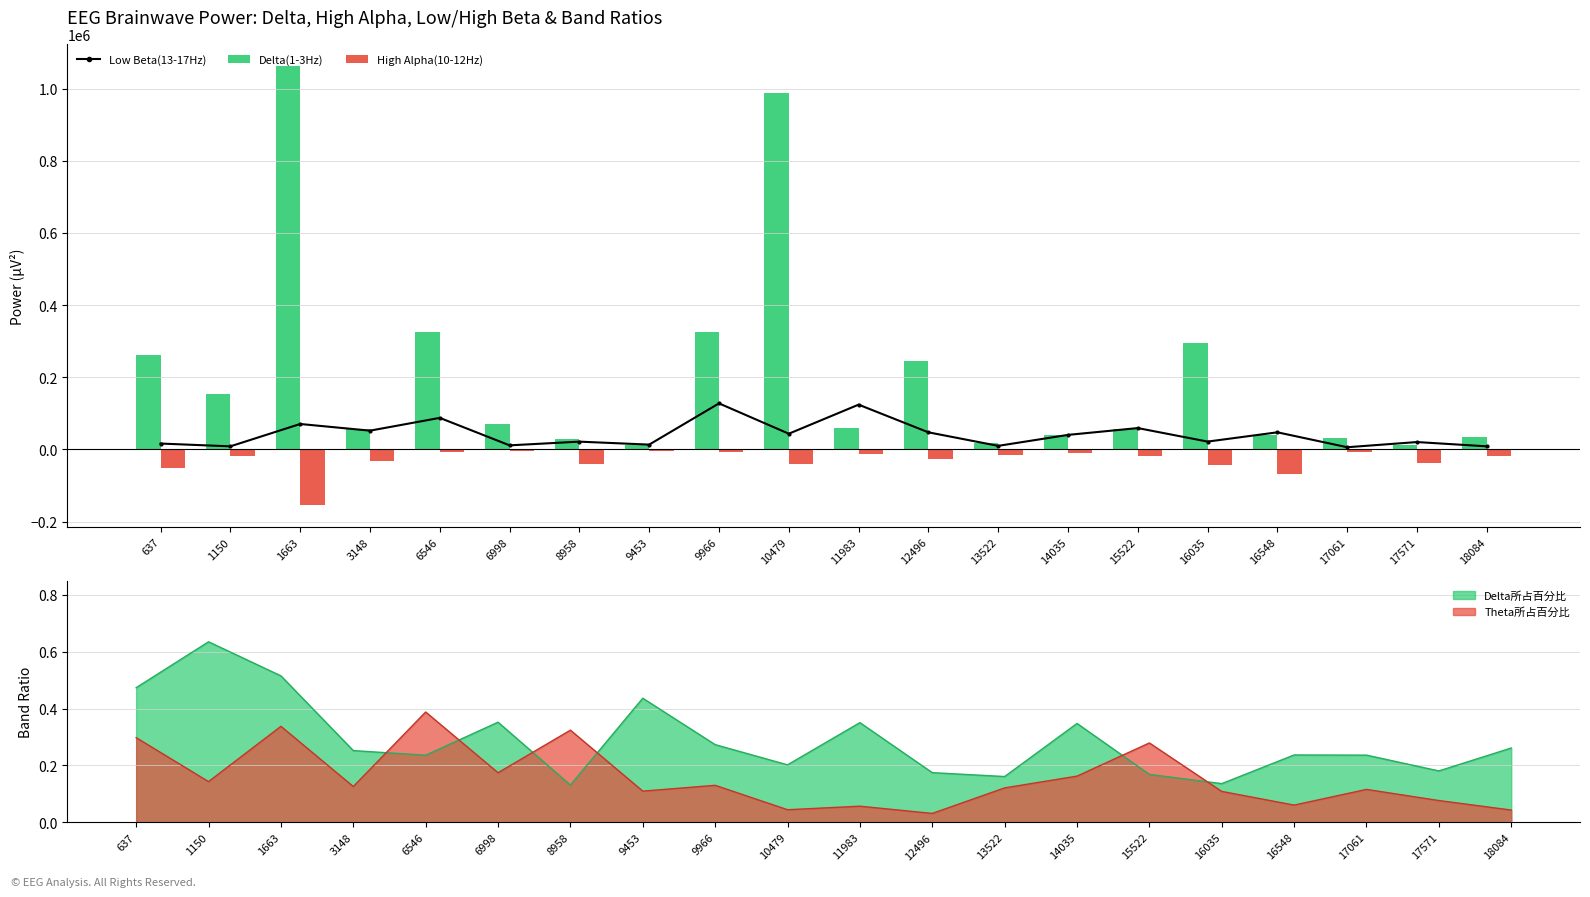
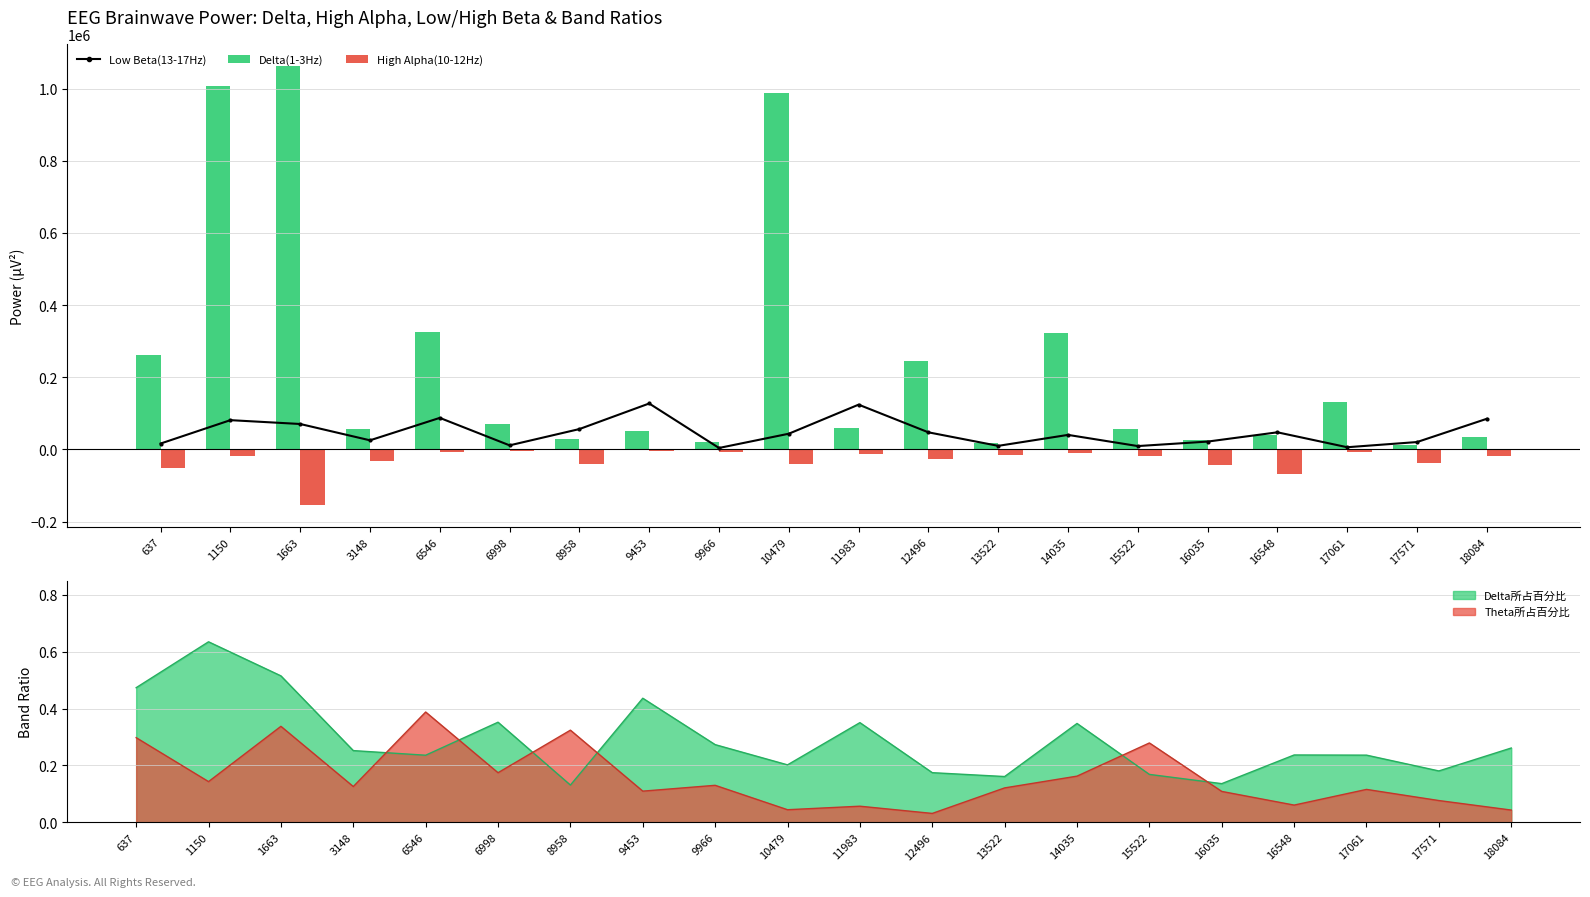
EEG Brainwave Power: Delta, High Alpha, Low/High Beta & Band Ratios, Delta(1-3Hz), 1150: 150000 -> 1010000
EEG Brainwave Power: Delta, High Alpha, Low/High Beta & Band Ratios, Low Beta(13-17Hz), 1150: 10000 -> 80000
EEG Brainwave Power: Delta, High Alpha, Low/High Beta & Band Ratios, Low Beta(13-17Hz), 3148: 50000 -> 30000
EEG Brainwave Power: Delta, High Alpha, Low/High Beta & Band Ratios, Low Beta(13-17Hz), 8958: 20000 -> 60000
EEG Brainwave Power: Delta, High Alpha, Low/High Beta & Band Ratios, Delta(1-3Hz), 9453: 10000 -> 50000
EEG Brainwave Power: Delta, High Alpha, Low/High Beta & Band Ratios, Low Beta(13-17Hz), 9453: 10000 -> 130000
EEG Brainwave Power: Delta, High Alpha, Low/High Beta & Band Ratios, Delta(1-3Hz), 9966: 320000 -> 20000
EEG Brainwave Power: Delta, High Alpha, Low/High Beta & Band Ratios, Low Beta(13-17Hz), 9966: 130000 -> 0
EEG Brainwave Power: Delta, High Alpha, Low/High Beta & Band Ratios, Delta(1-3Hz), 14035: 40000 -> 320000
EEG Brainwave Power: Delta, High Alpha, Low/High Beta & Band Ratios, Low Beta(13-17Hz), 15522: 60000 -> 10000
EEG Brainwave Power: Delta, High Alpha, Low/High Beta & Band Ratios, Delta(1-3Hz), 16035: 290000 -> 30000
EEG Brainwave Power: Delta, High Alpha, Low/High Beta & Band Ratios, Delta(1-3Hz), 17061: 30000 -> 130000
EEG Brainwave Power: Delta, High Alpha, Low/High Beta & Band Ratios, Low Beta(13-17Hz), 18084: 10000 -> 80000
